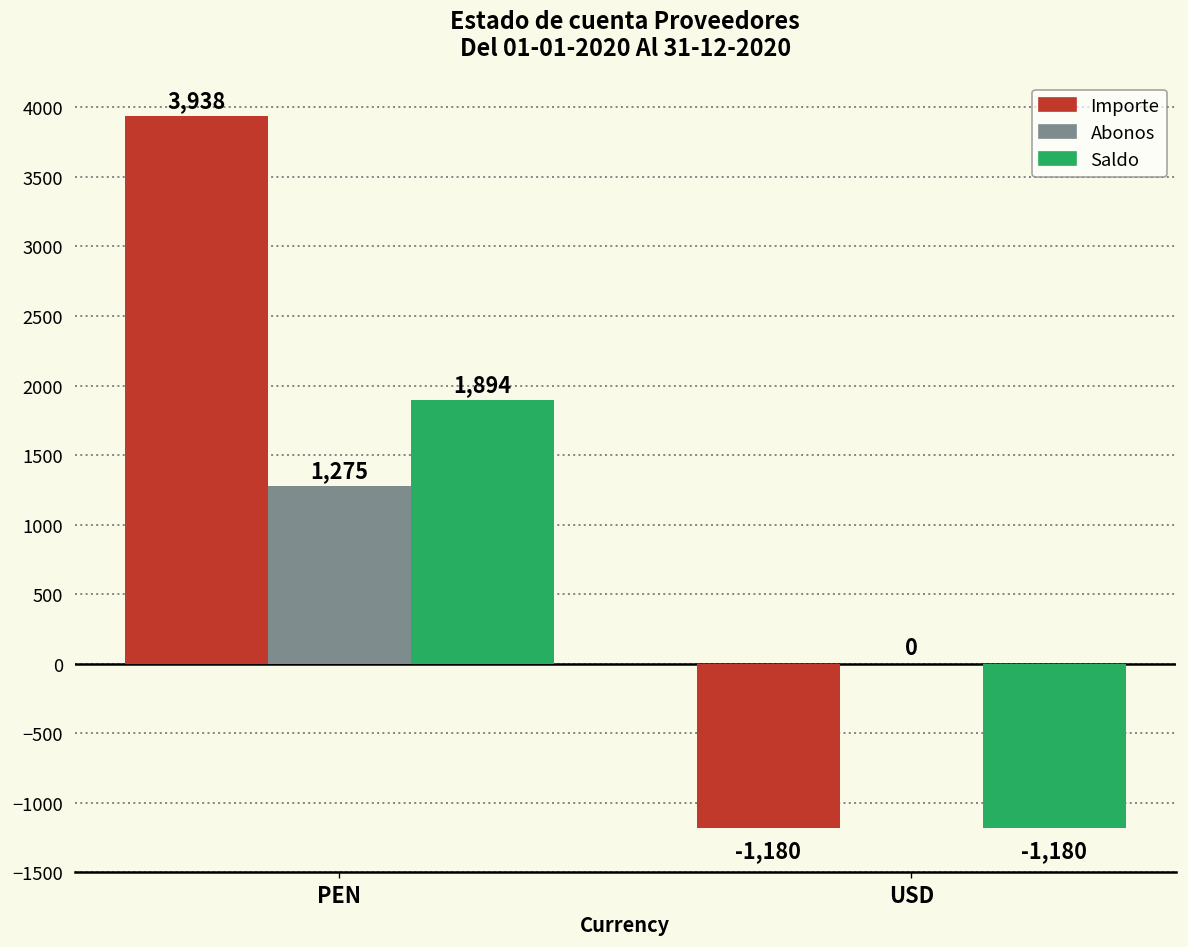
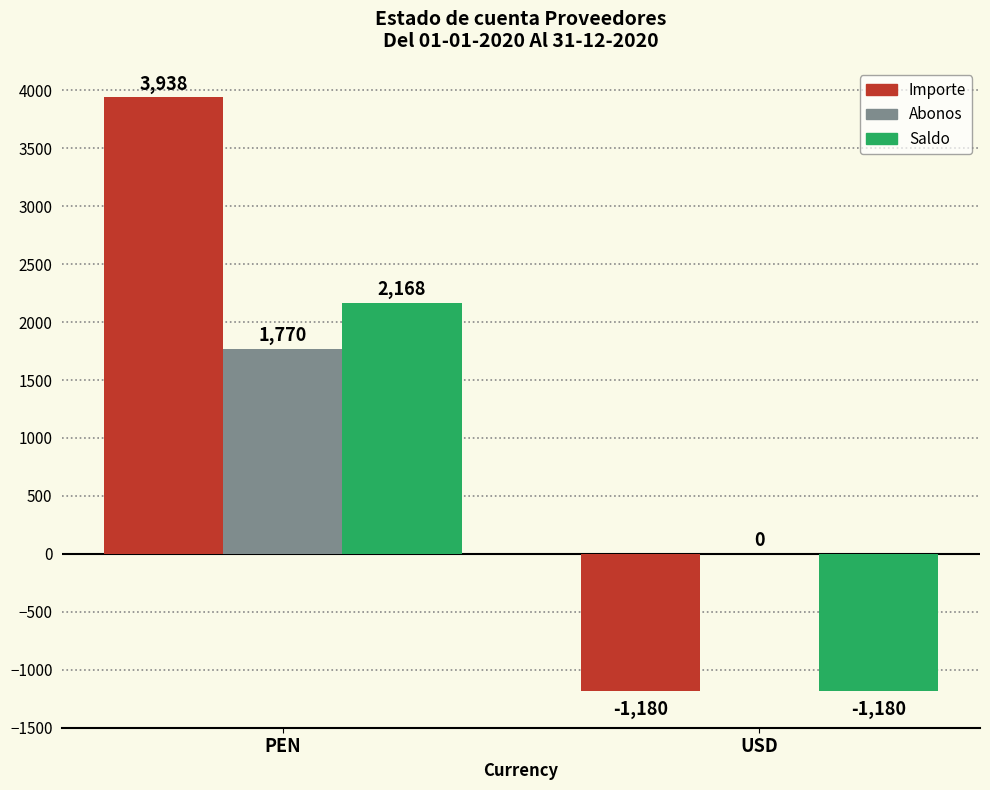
Abonos, PEN: 1,275 -> 1,770
Saldo, PEN: 1,894 -> 2,168
